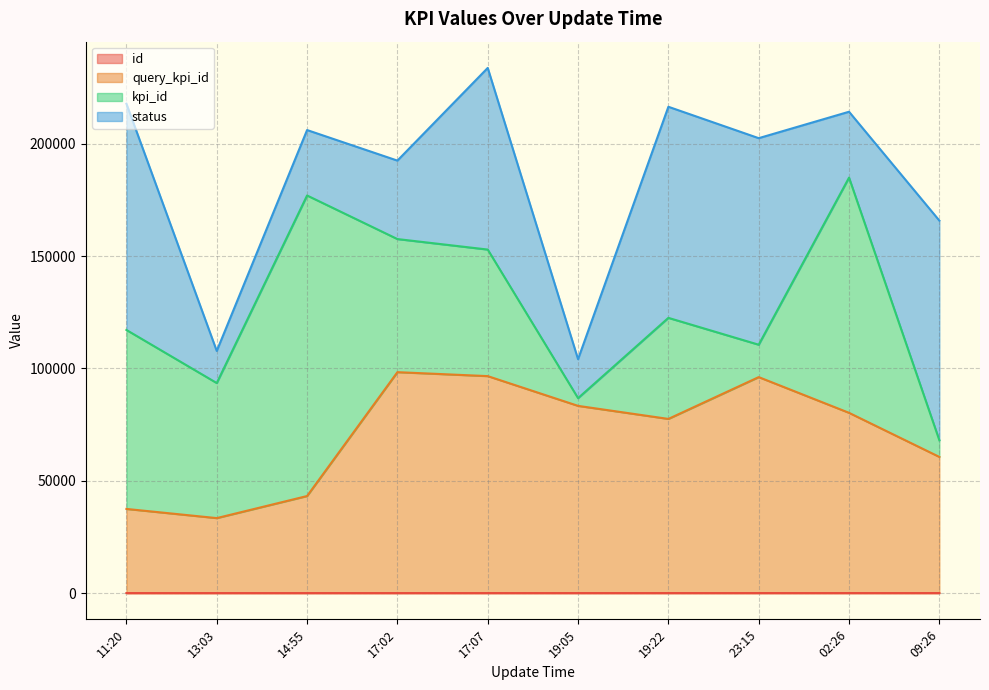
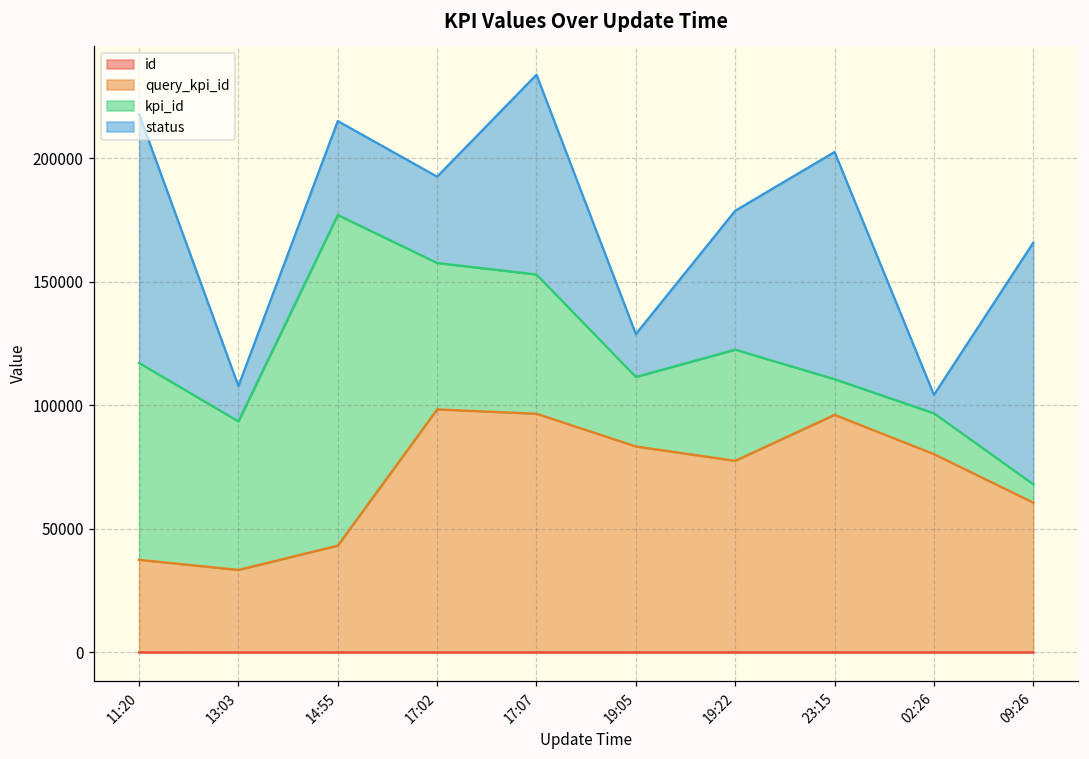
status, 14:55: 29000 -> 38000
kpi_id, 19:05: 3000 -> 28000
status, 19:22: 94000 -> 56000
kpi_id, 02:26: 105000 -> 17000
status, 02:26: 29000 -> 7000
